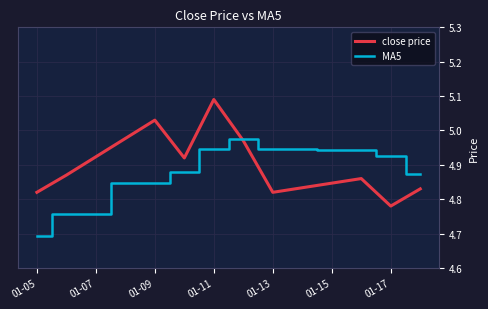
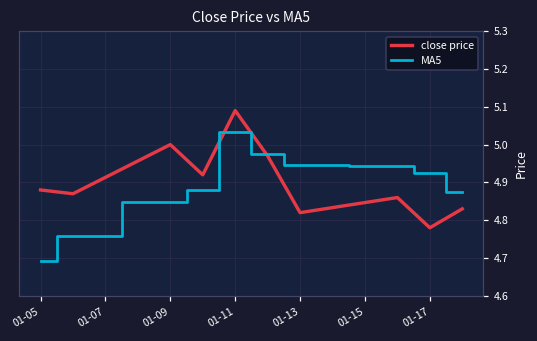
close price, 01-05: 4.82 -> 4.88
close price, 01-09: 5.03 -> 5.00
MA5, 01-11: 4.95 -> 5.03
